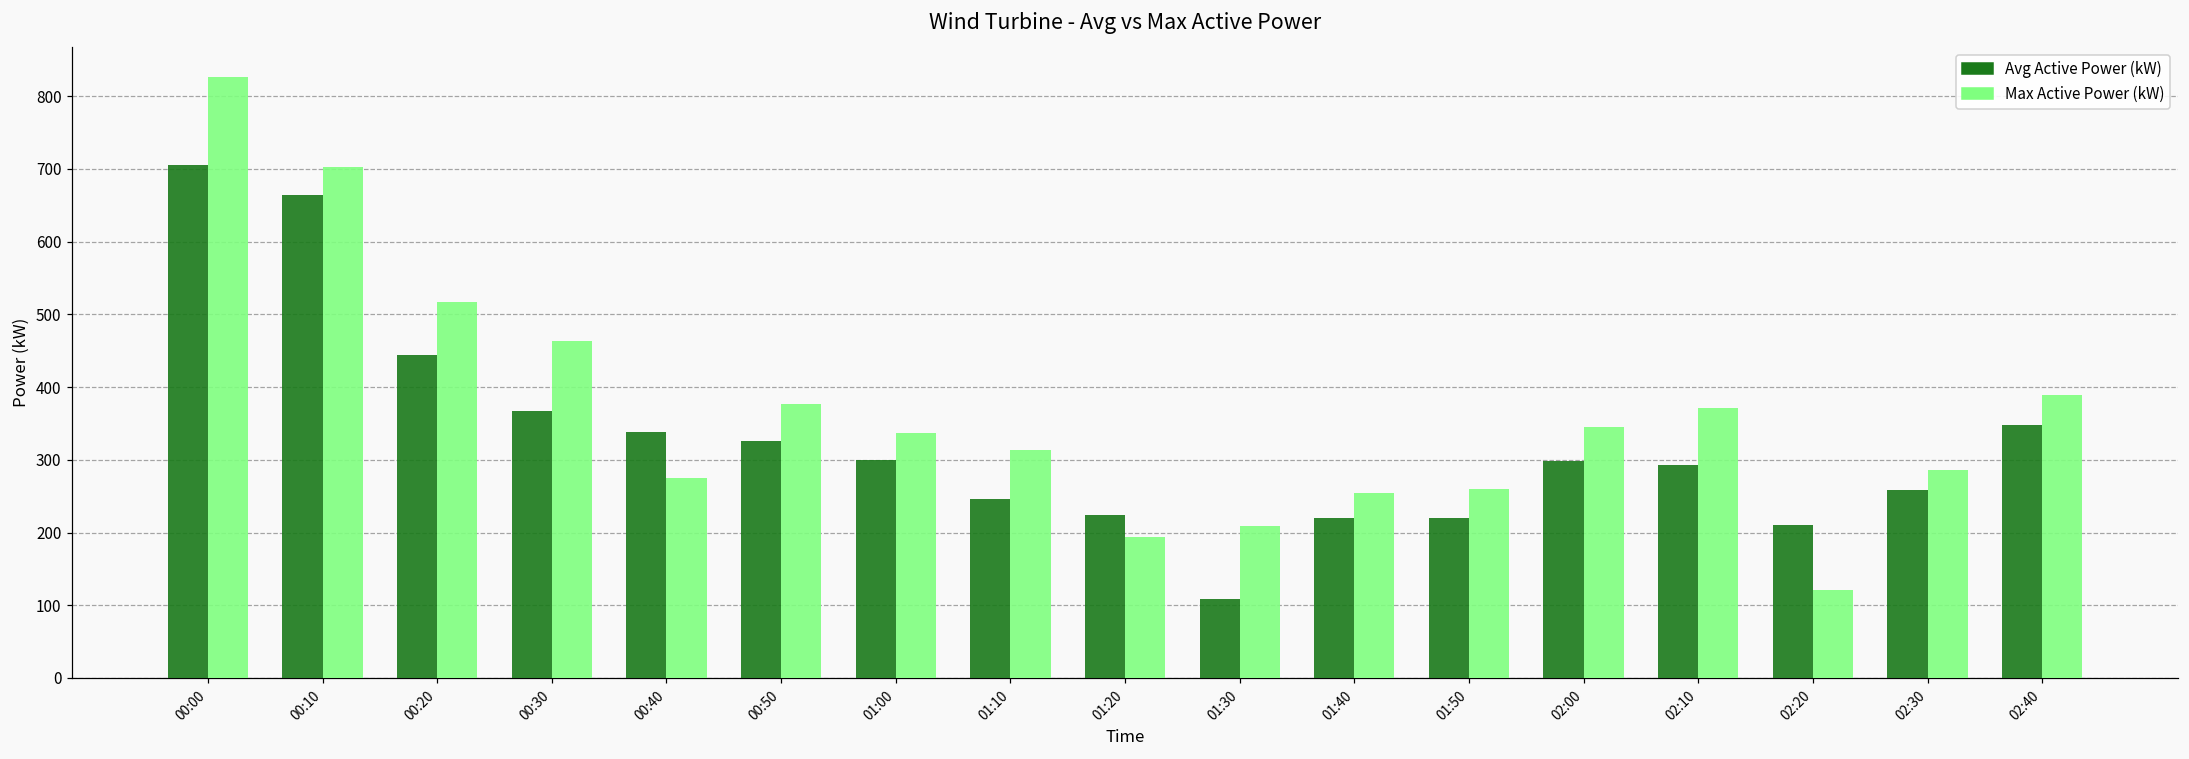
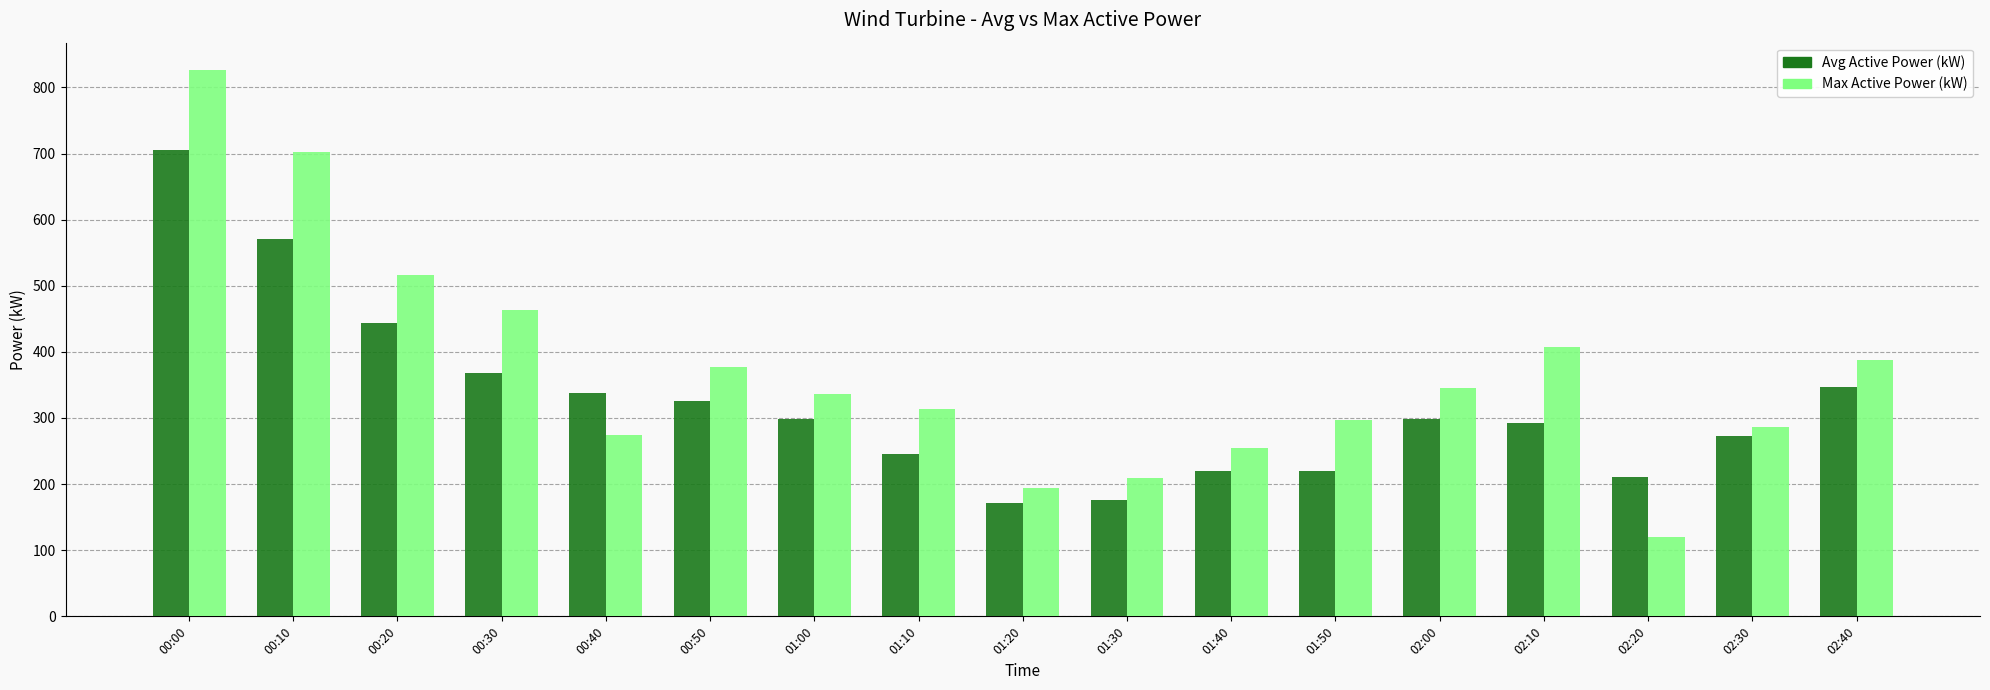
Avg Active Power (kW), 00:10: 660 -> 570
Avg Active Power (kW), 01:20: 220 -> 170
Avg Active Power (kW), 01:30: 110 -> 180
Max Active Power (kW), 01:50: 260 -> 300
Max Active Power (kW), 02:10: 370 -> 410
Avg Active Power (kW), 02:30: 260 -> 270
